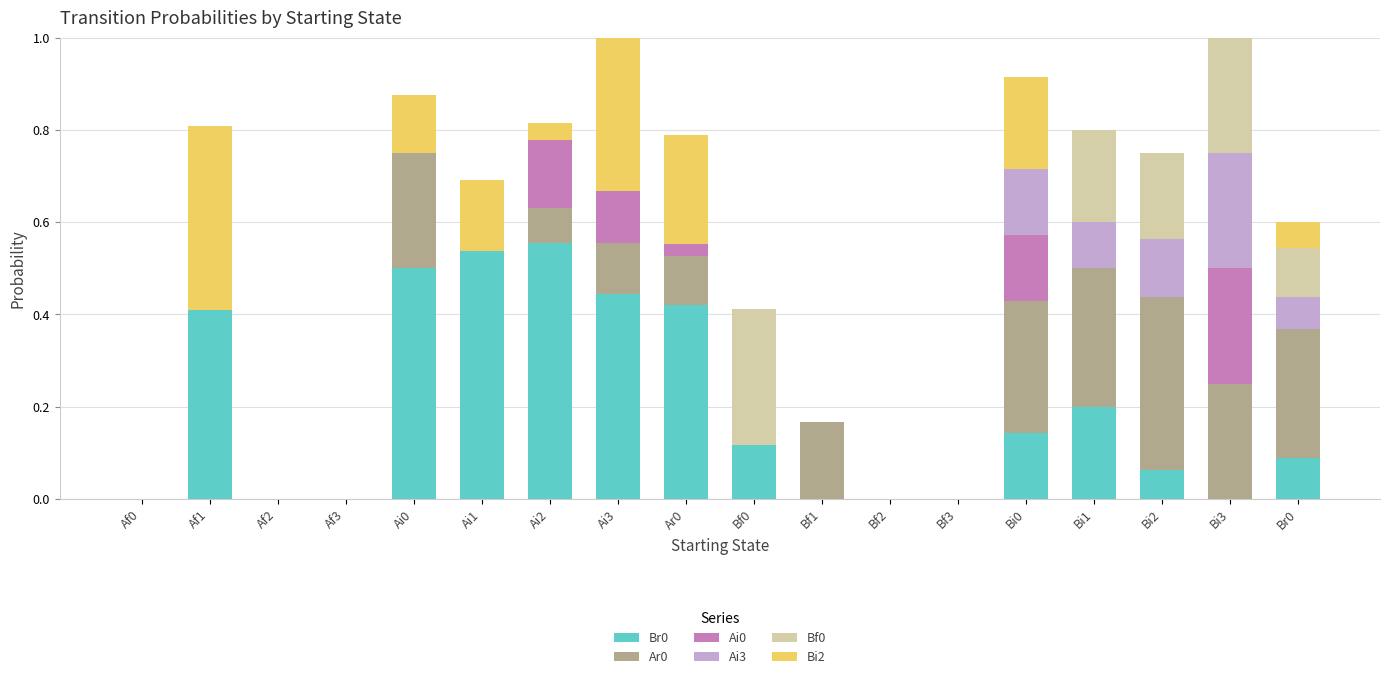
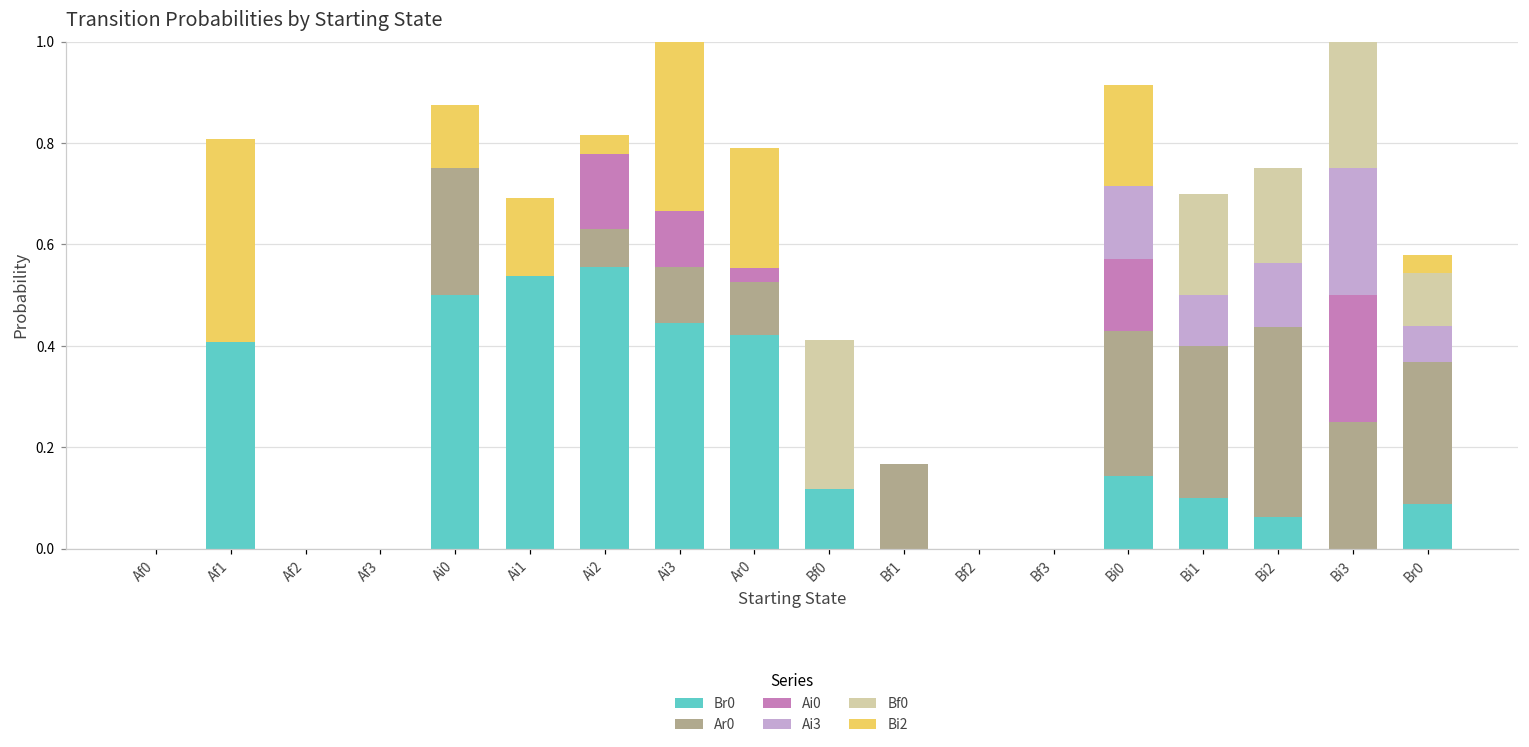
Br0, Bi1: 0.2 -> 0.1
Bi2, Br0: 0.06 -> 0.04
